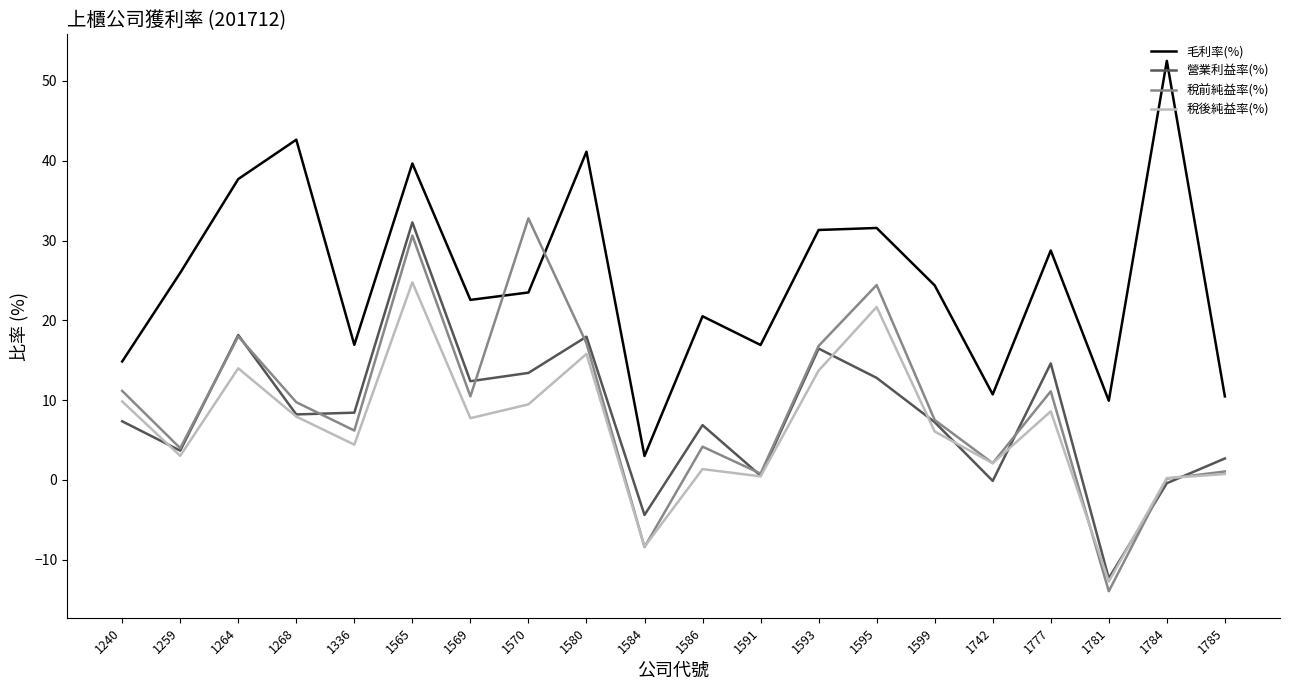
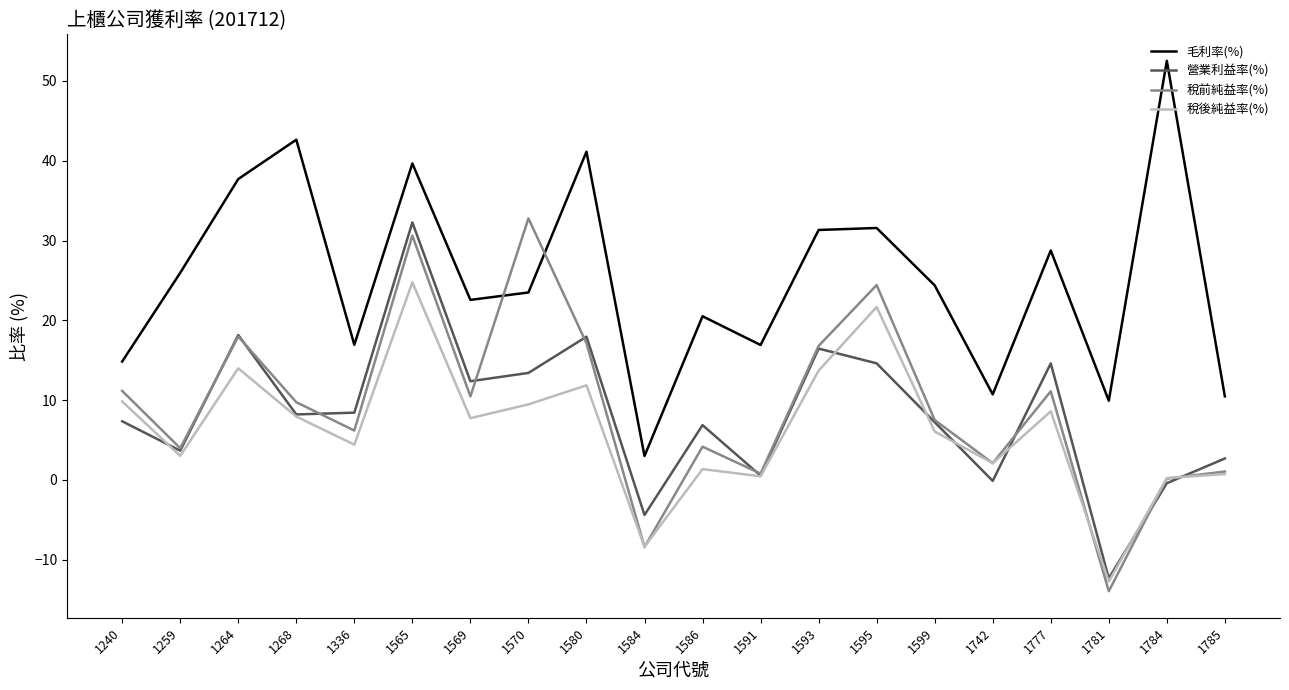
稅後純益率(%), 1580: 16 -> 12
營業利益率(%), 1595: 13 -> 15
